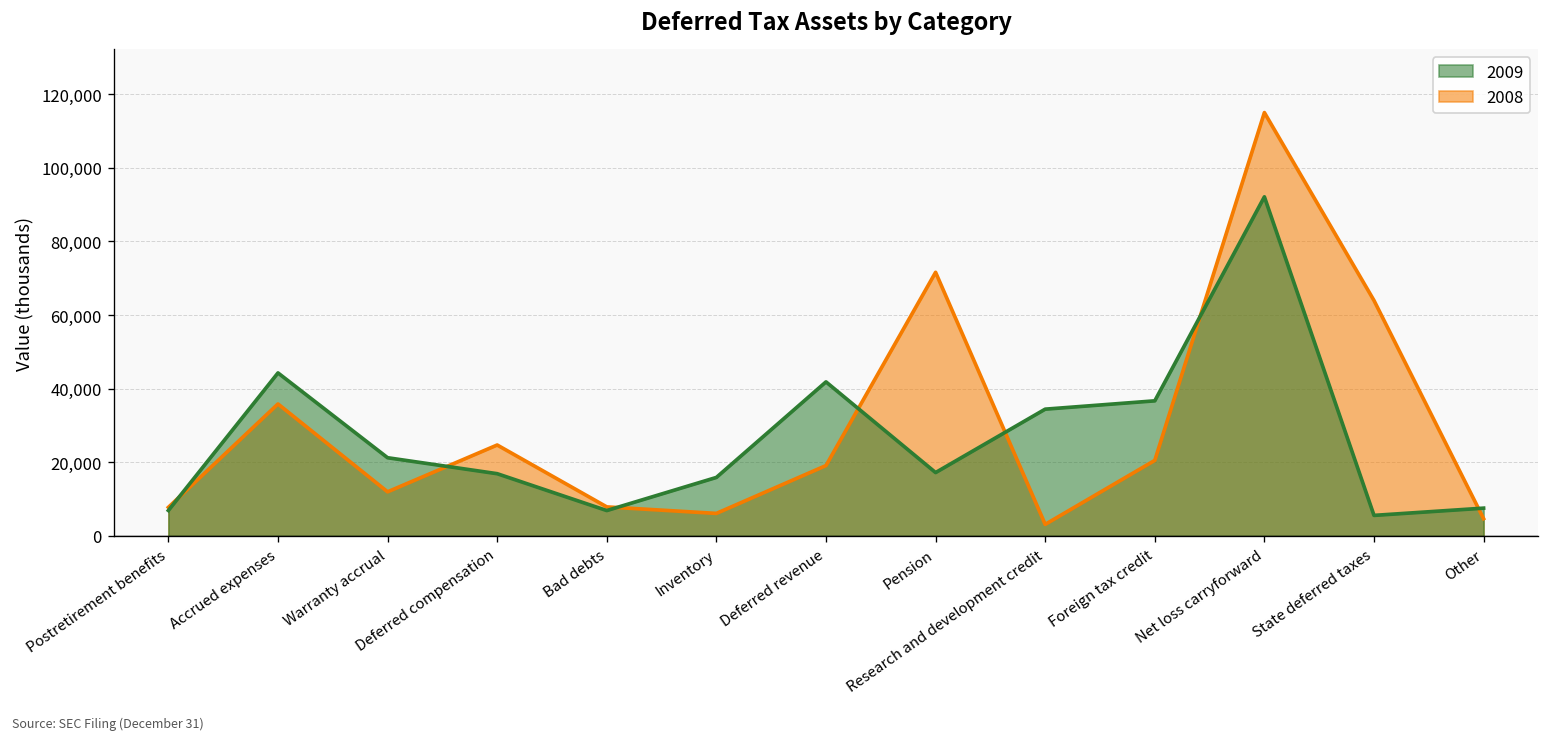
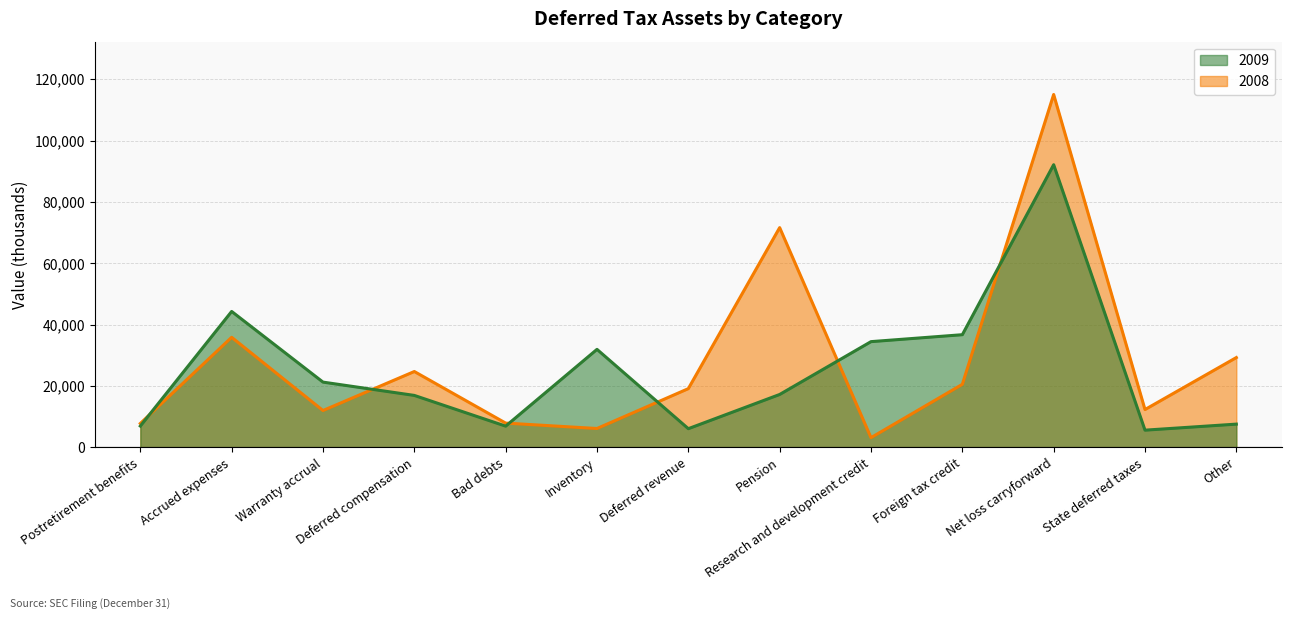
2009, Inventory: 16,000 -> 32,000
2009, Deferred revenue: 42,000 -> 6,000
2008, State deferred taxes: 64,000 -> 12,000
2008, Other: 5,000 -> 29,000
